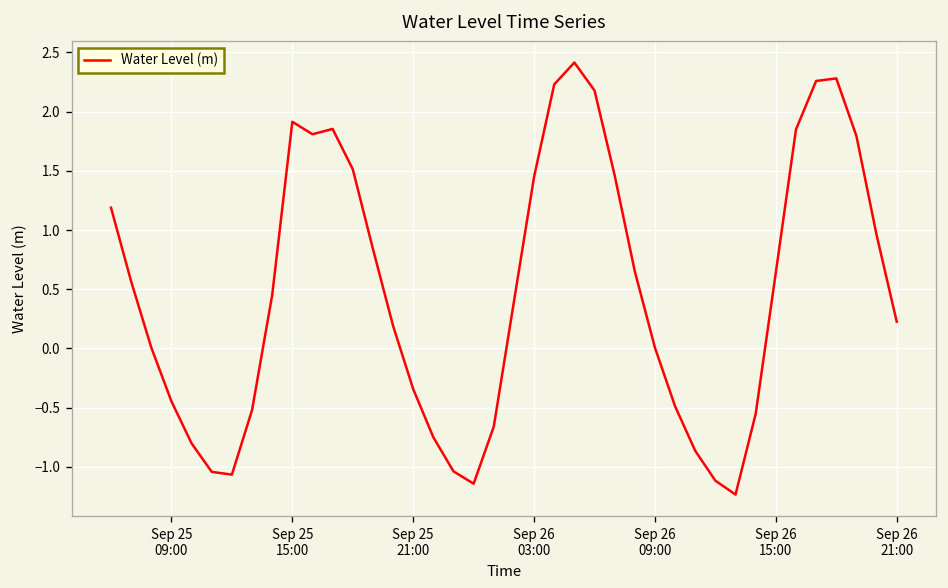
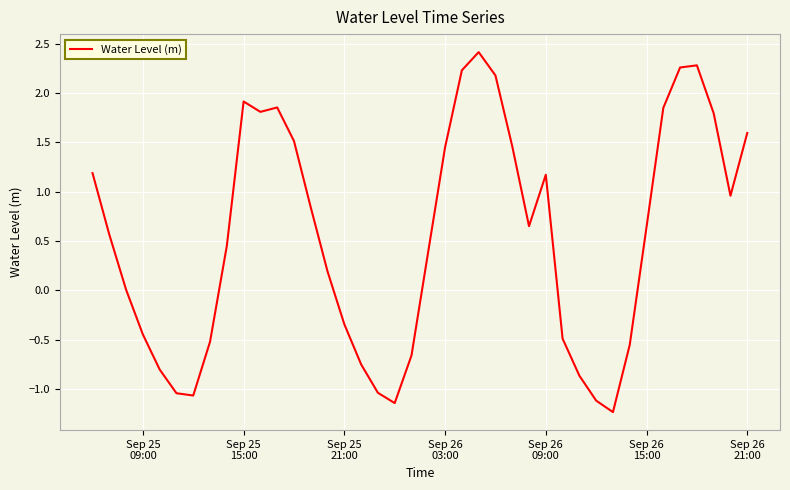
Sep 26 09:00: 0.0 -> 1.2
Sep 26 21:00: 0.2 -> 1.6
